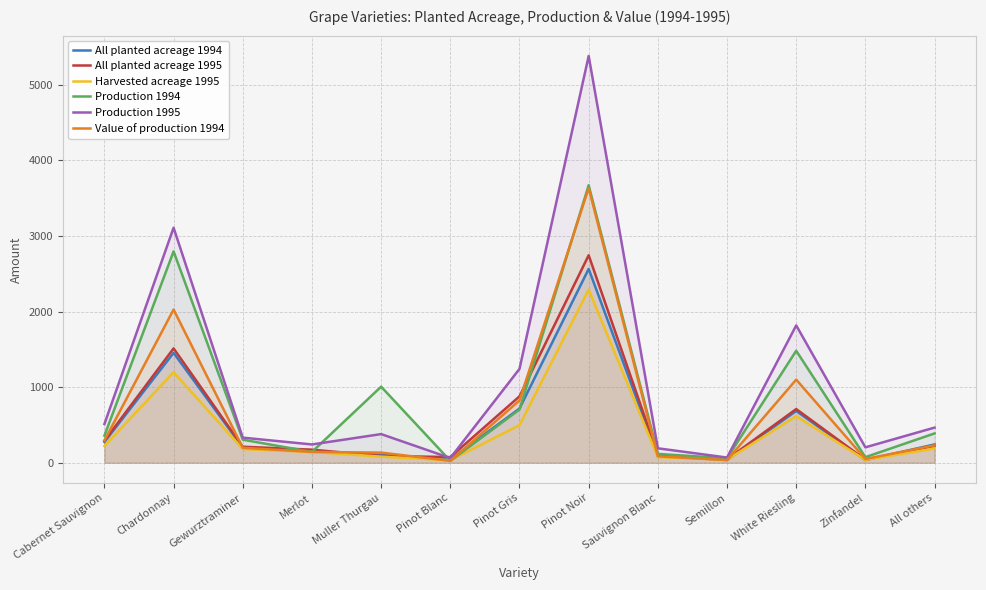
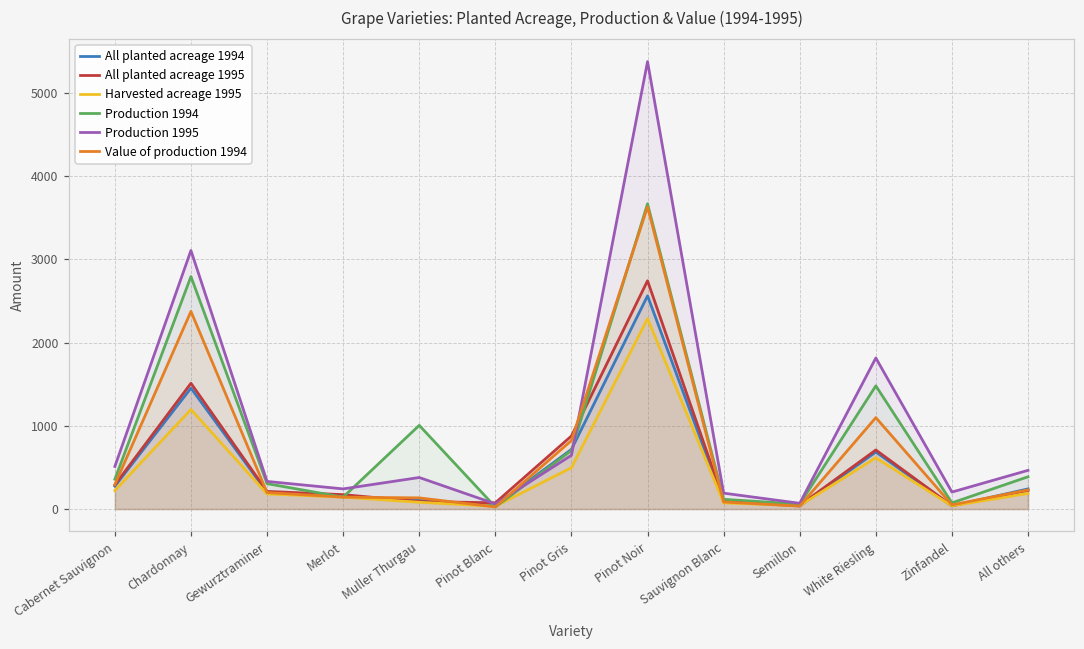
Value of production 1994, Chardonnay: 2000 -> 2400
Production 1995, Pinot Gris: 1200 -> 600
